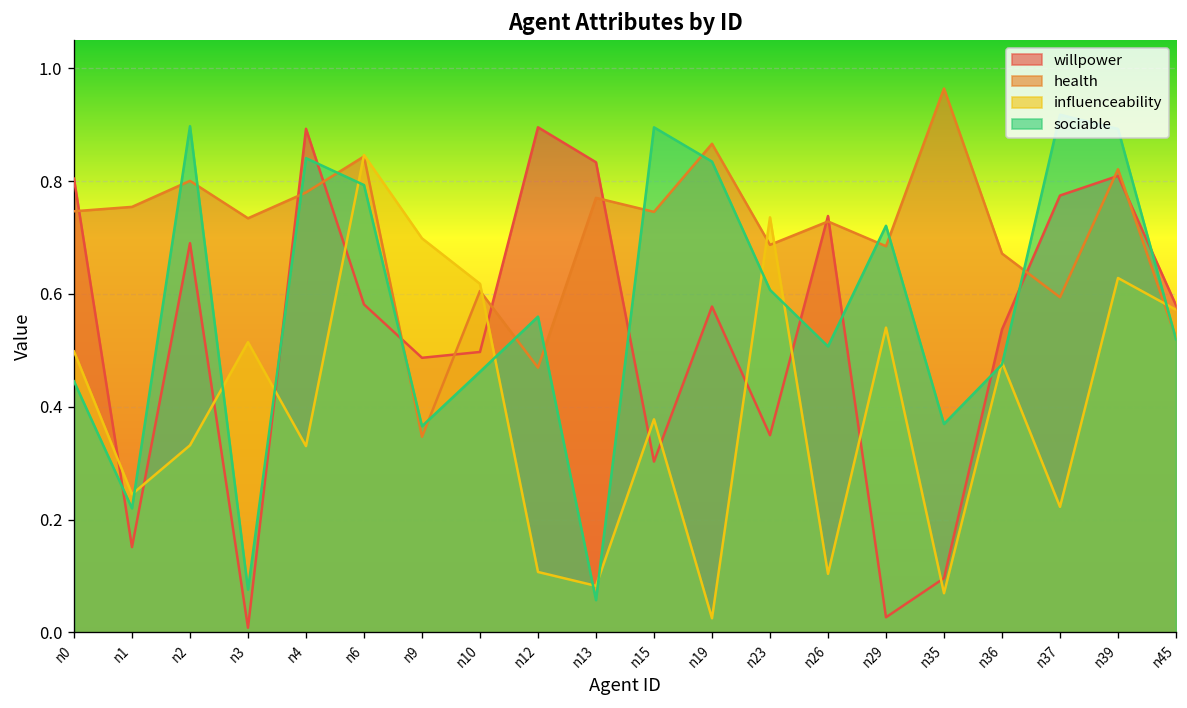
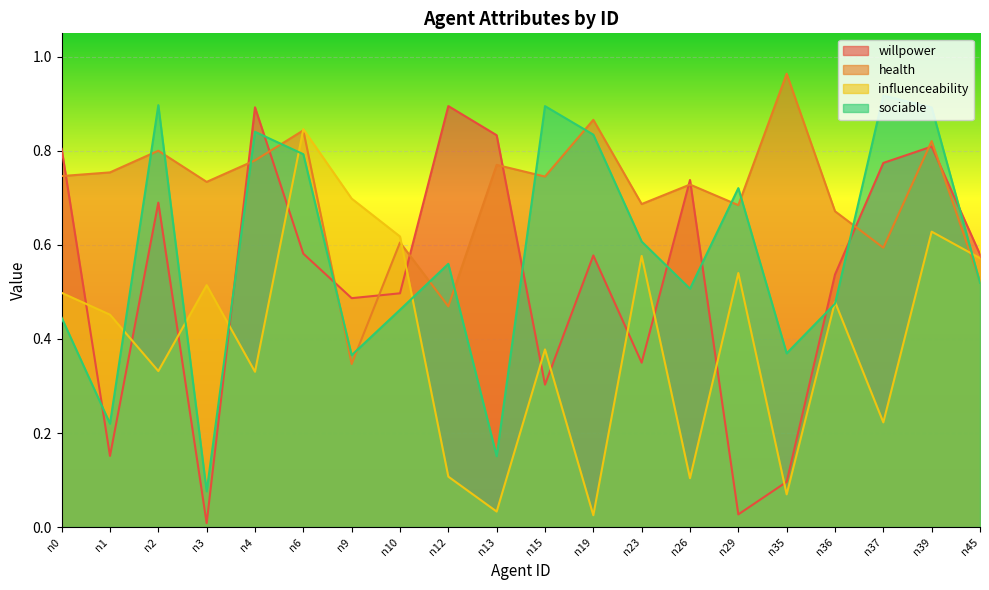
influenceability, n1: 0.24 -> 0.45
influenceability, n13: 0.08 -> 0.03
sociable, n13: 0.06 -> 0.15
influenceability, n23: 0.74 -> 0.58
